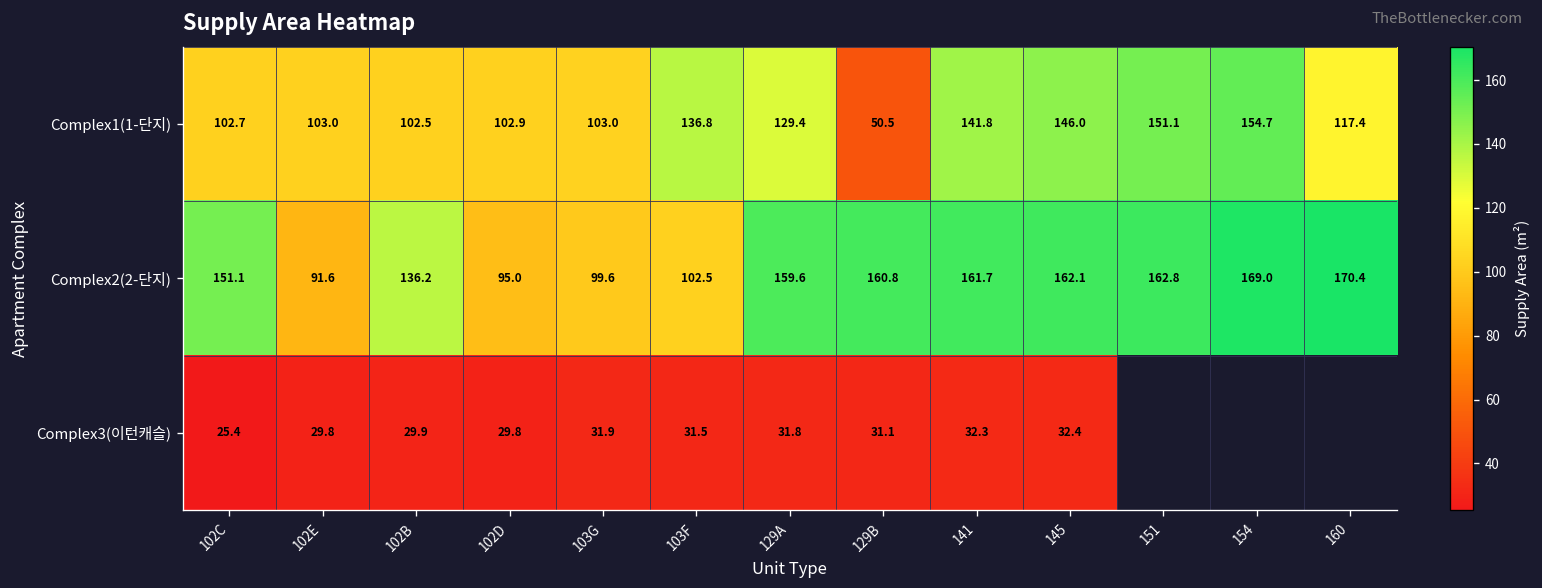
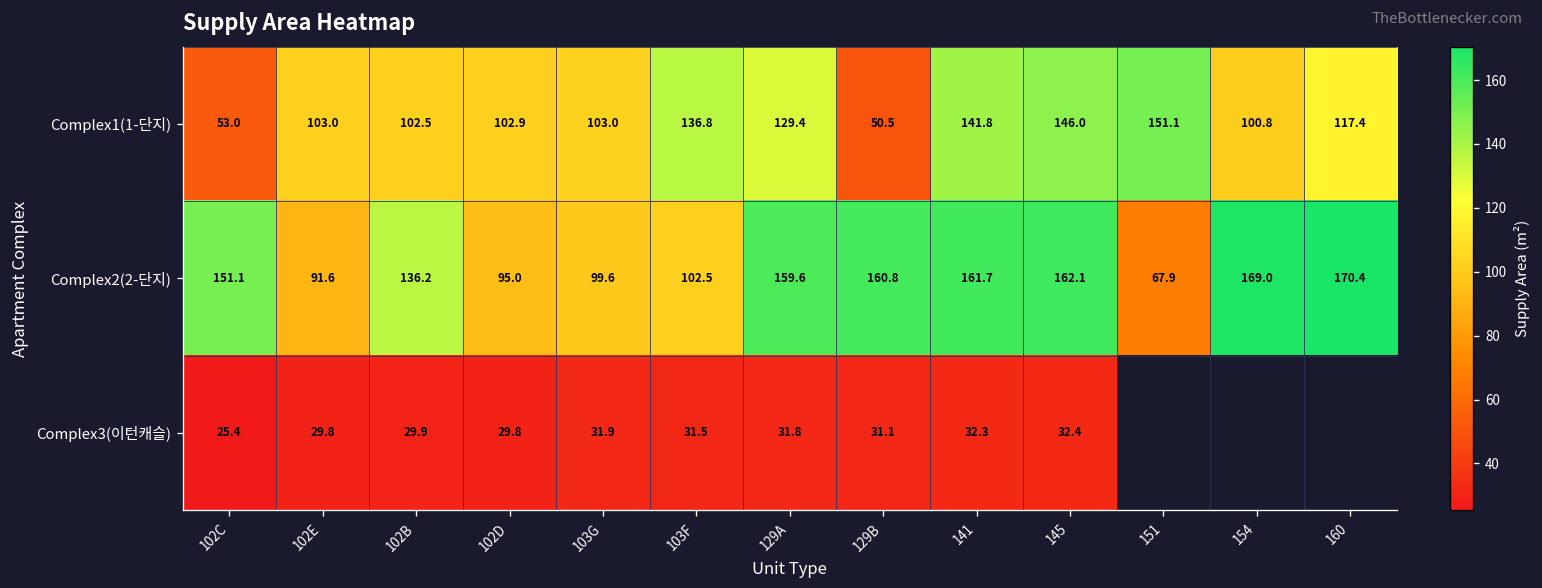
Complex1(1-단지), 102C: 102.7 -> 53.0
Complex1(1-단지), 154: 154.7 -> 100.8
Complex2(2-단지), 151: 162.8 -> 67.9
